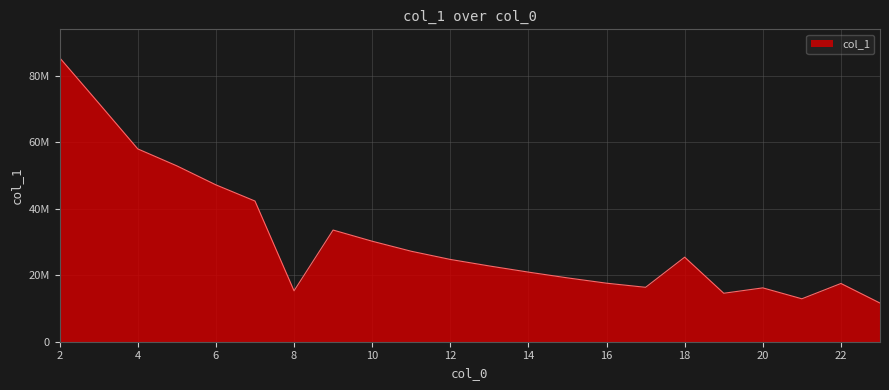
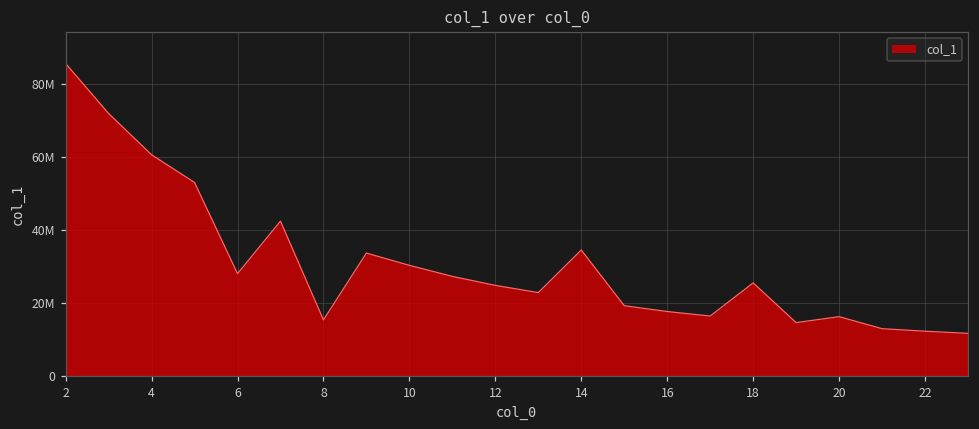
4: 58000000 -> 61000000
6: 47000000 -> 28000000
14: 21000000 -> 34000000
22: 18000000 -> 12000000
